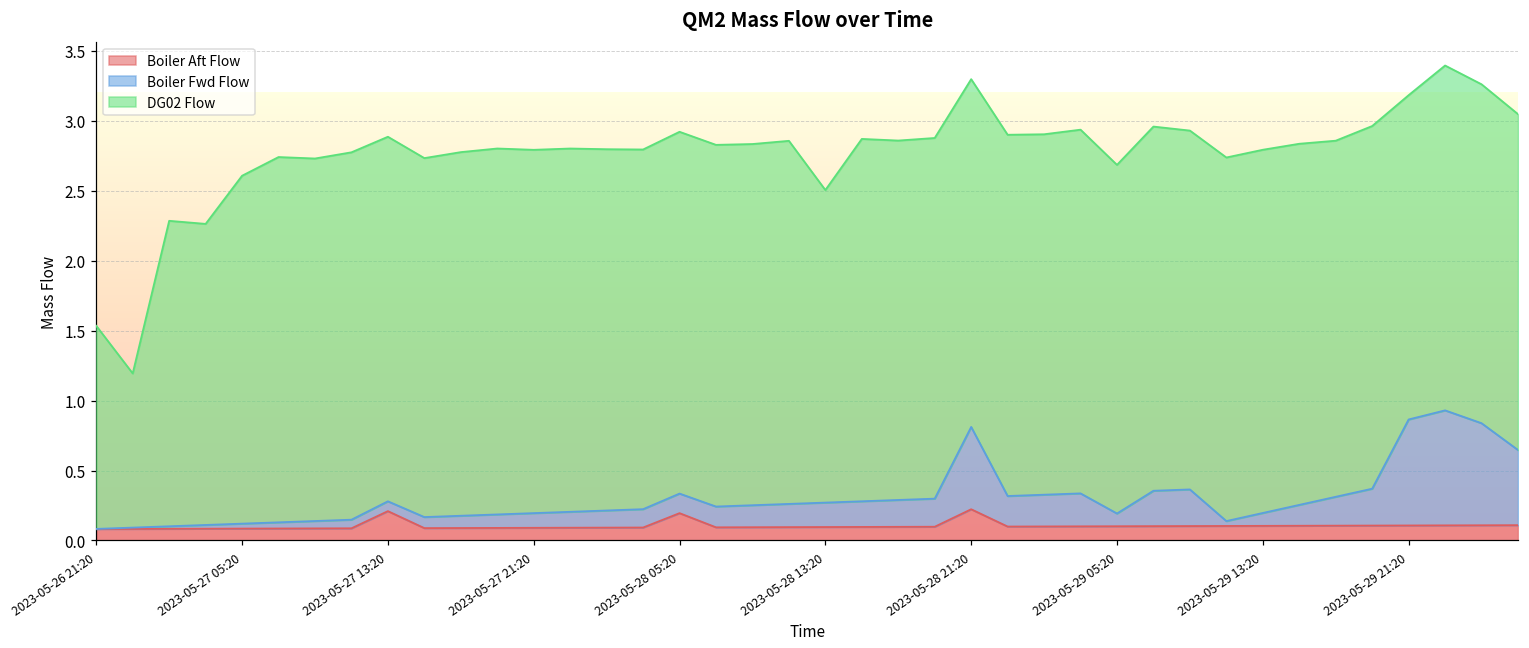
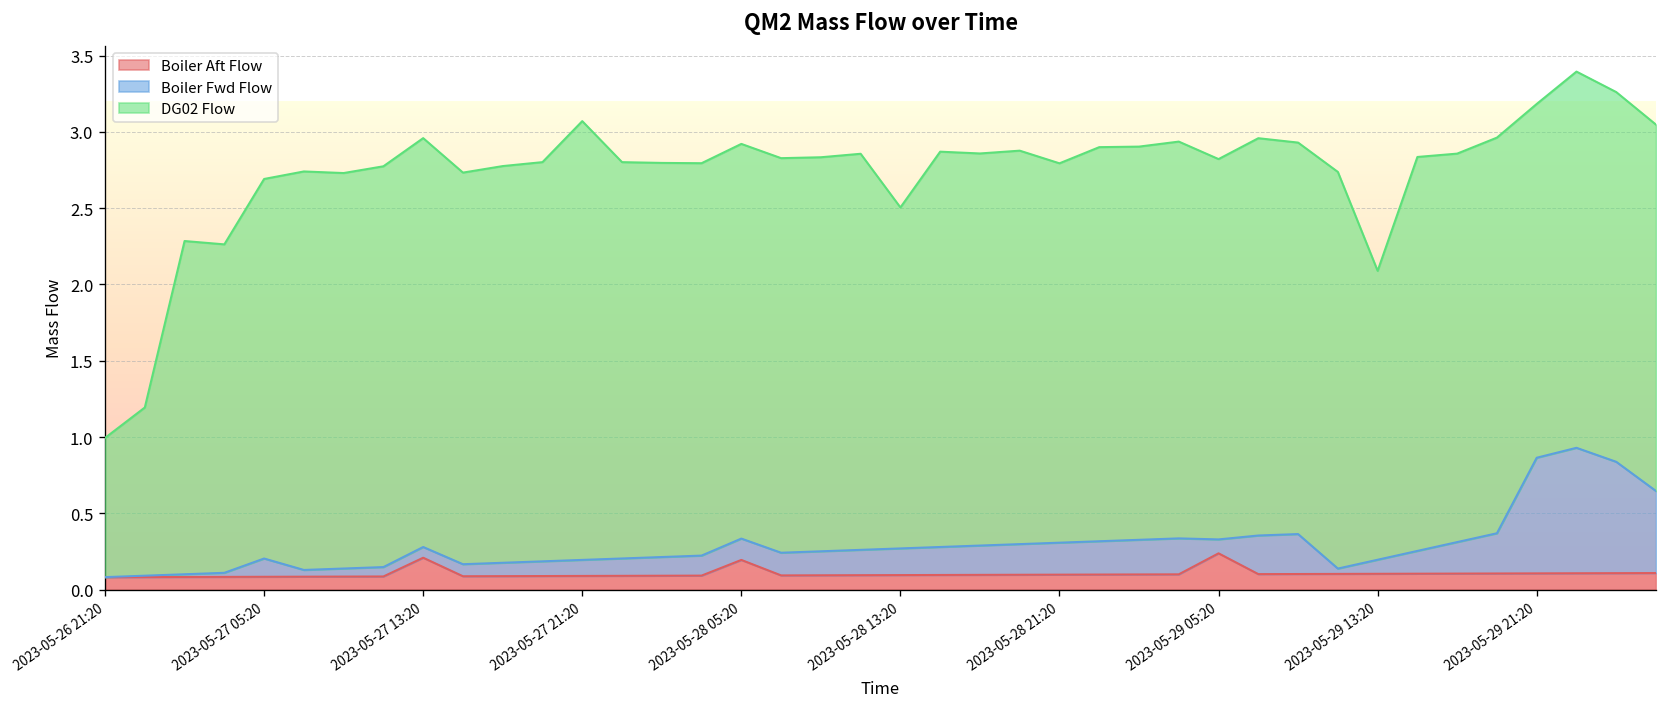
DG02 Flow, 2023-05-26 21:20: 1.45 -> 0.91
Boiler Fwd Flow, 2023-05-27 05:20: 0.04 -> 0.12
DG02 Flow, 2023-05-27 13:20: 2.61 -> 2.68
DG02 Flow, 2023-05-27 21:20: 2.60 -> 2.87
Boiler Aft Flow, 2023-05-28 21:20: 0.22 -> 0.10
Boiler Fwd Flow, 2023-05-28 21:20: 0.59 -> 0.21
Boiler Aft Flow, 2023-05-29 05:20: 0.10 -> 0.24
DG02 Flow, 2023-05-29 13:20: 2.60 -> 1.89
